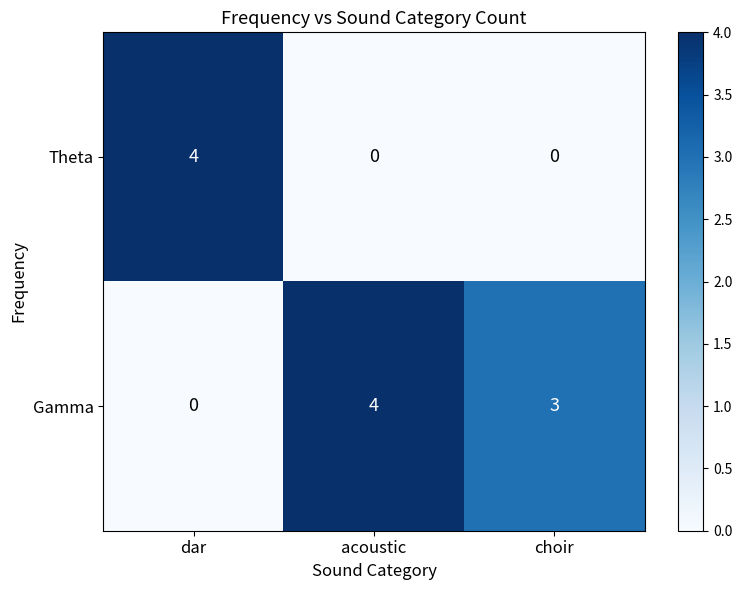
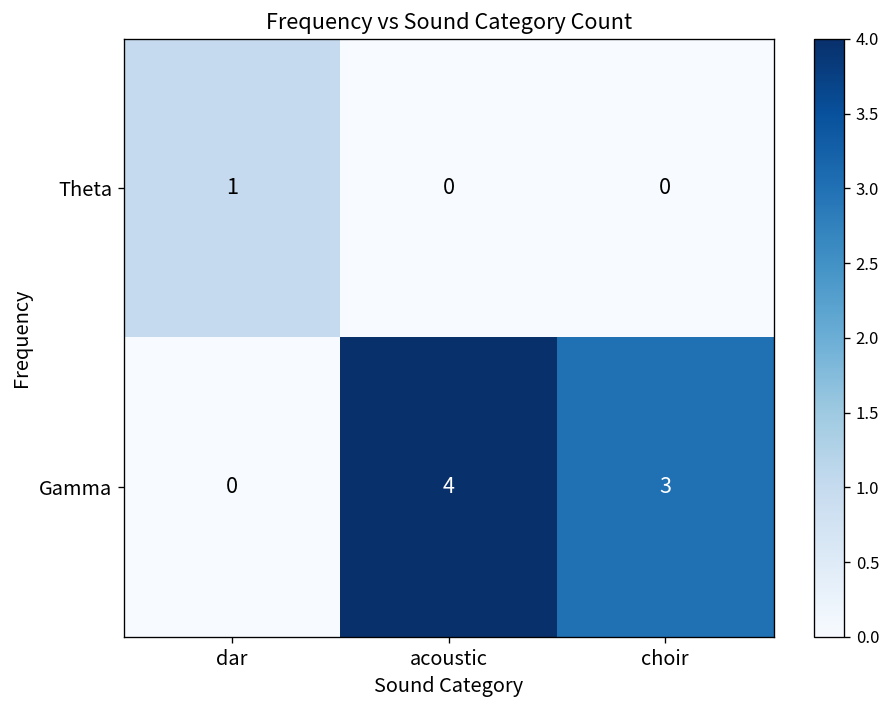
Theta, dar: 4 -> 1
